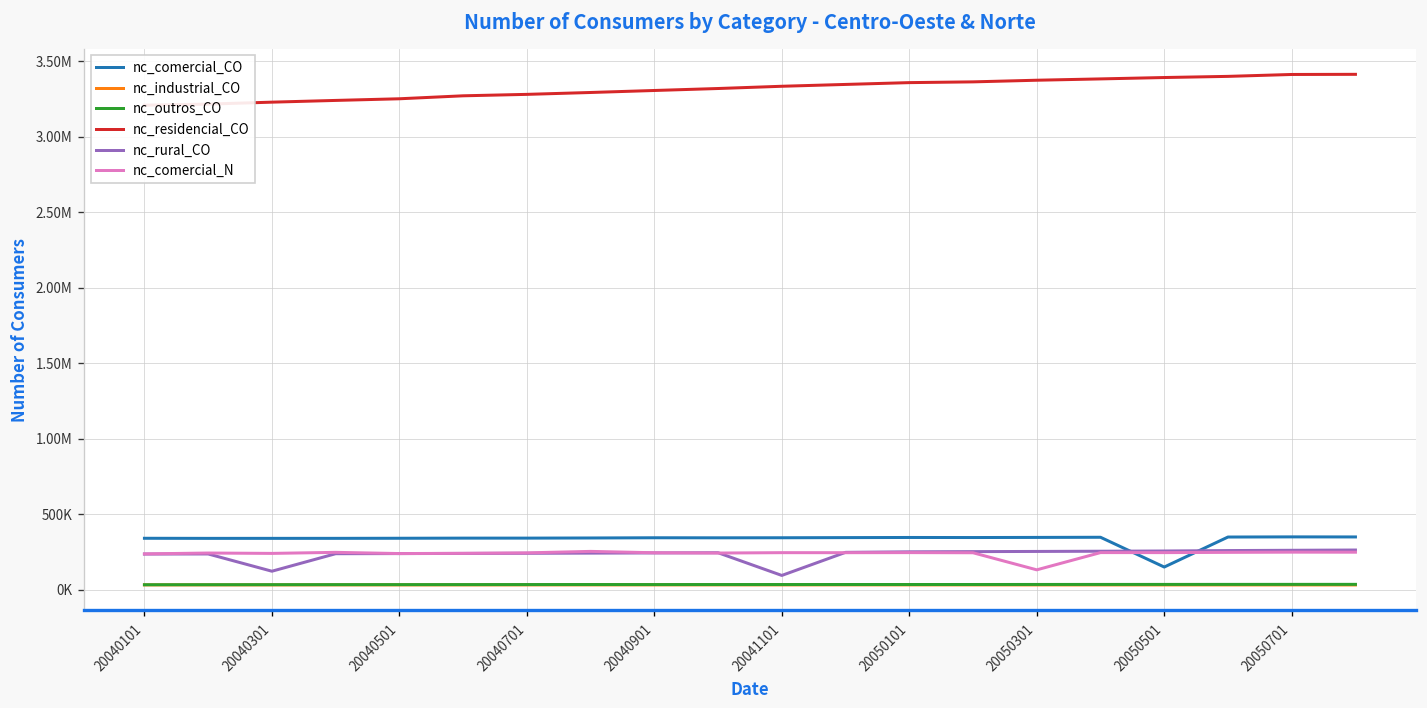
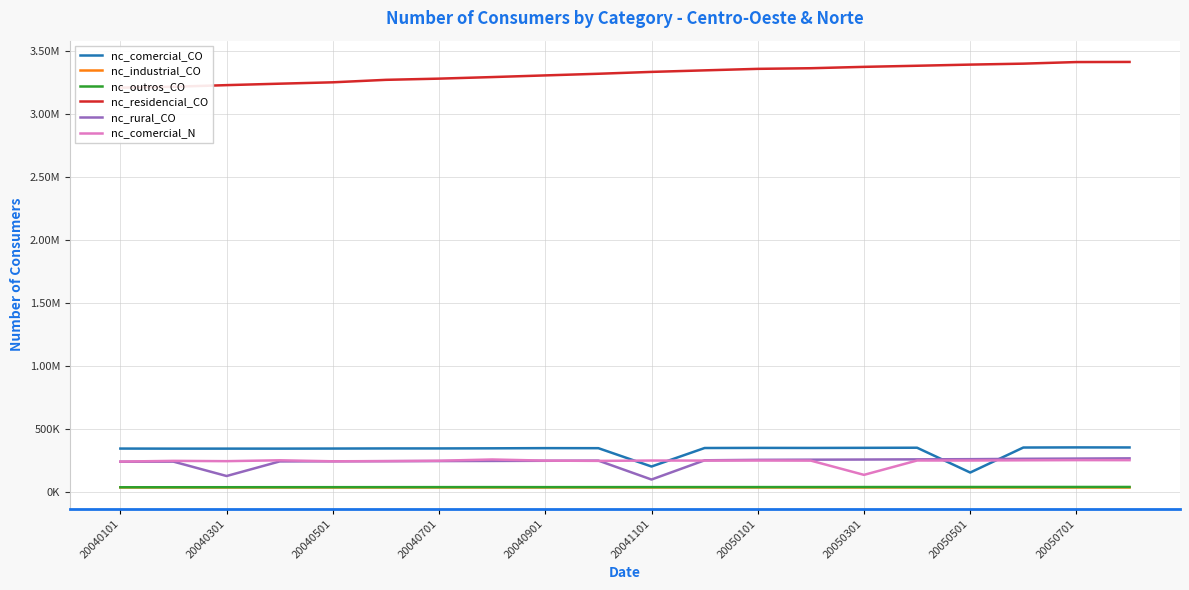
nc_comercial_CO, 20041101: 350000 -> 200000
